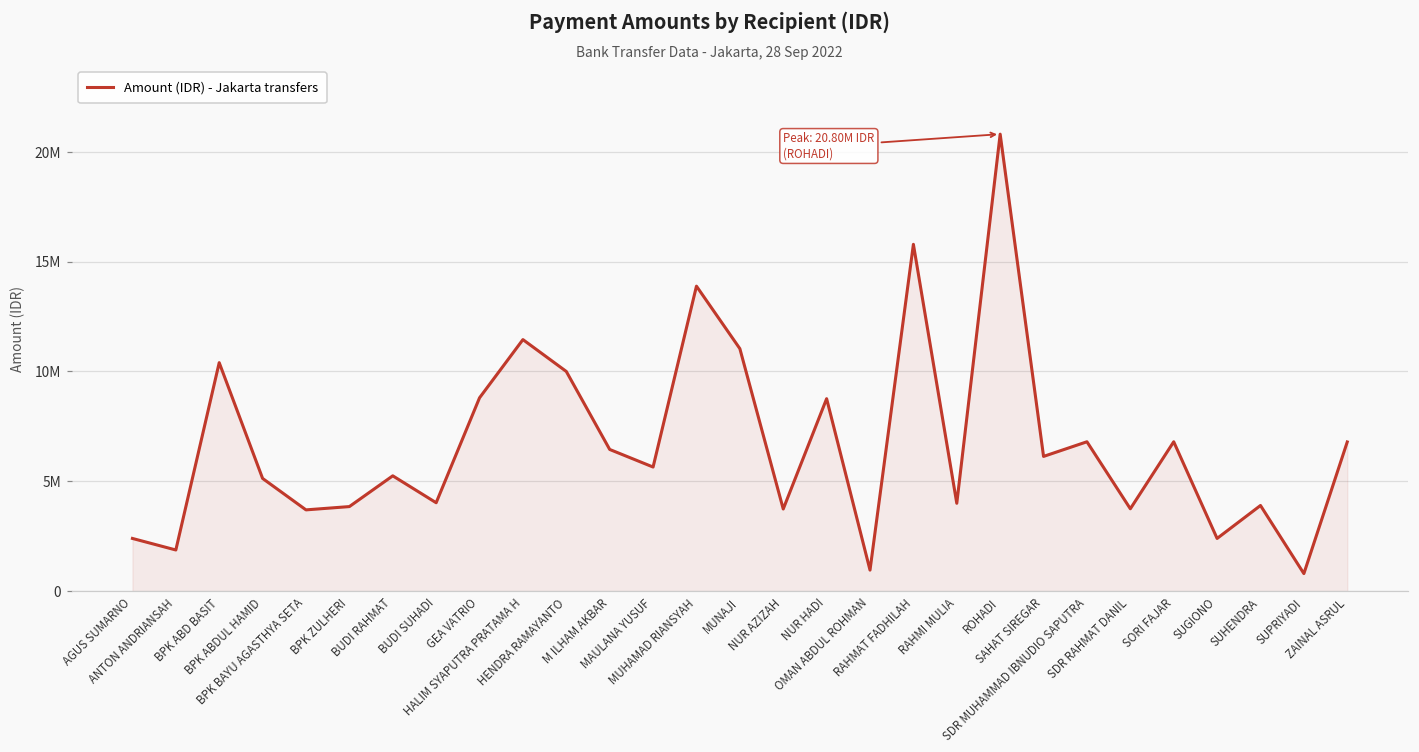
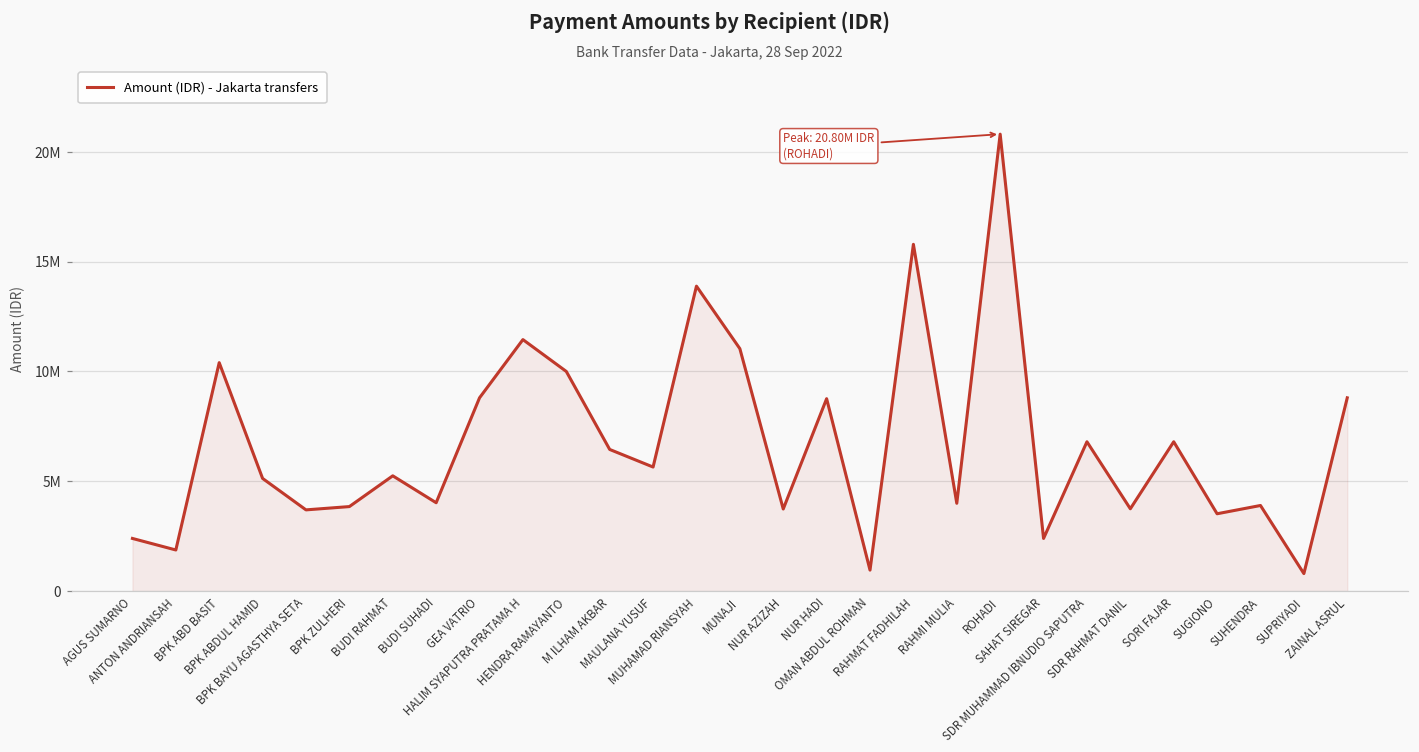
SAHAT SIREGAR: 6100000 -> 2400000
SUGIONO: 2400000 -> 3500000
ZAINAL ASRUL: 6800000 -> 8800000
